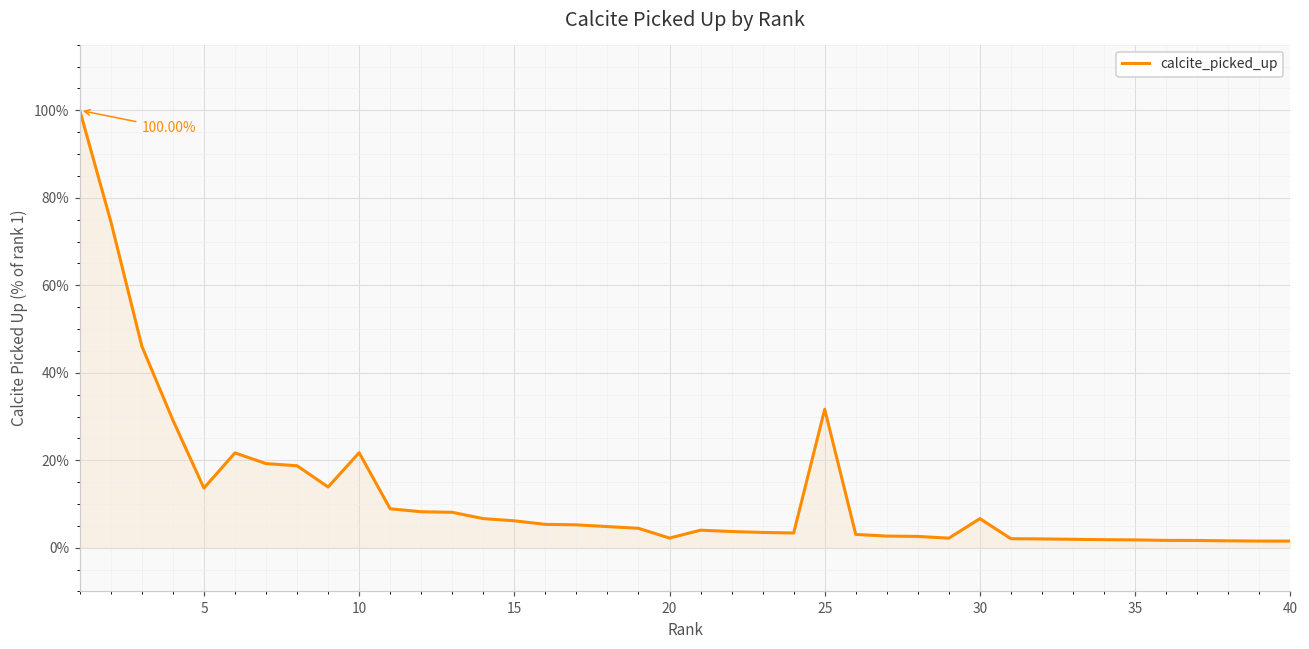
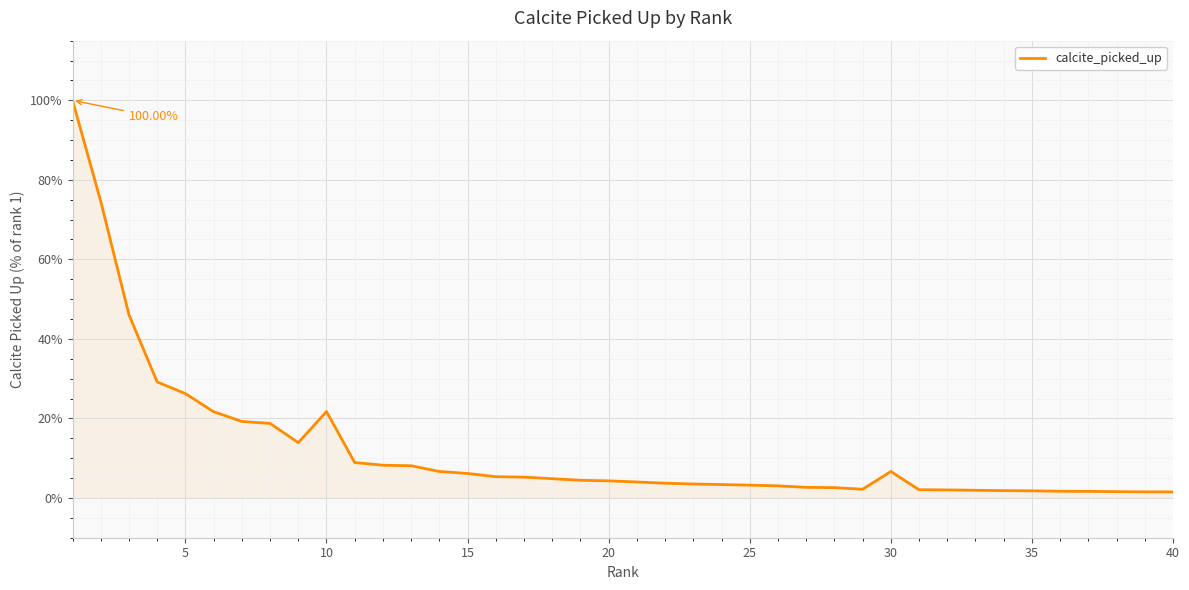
5: 14% -> 26%
20: 2% -> 4%
25: 32% -> 3%
